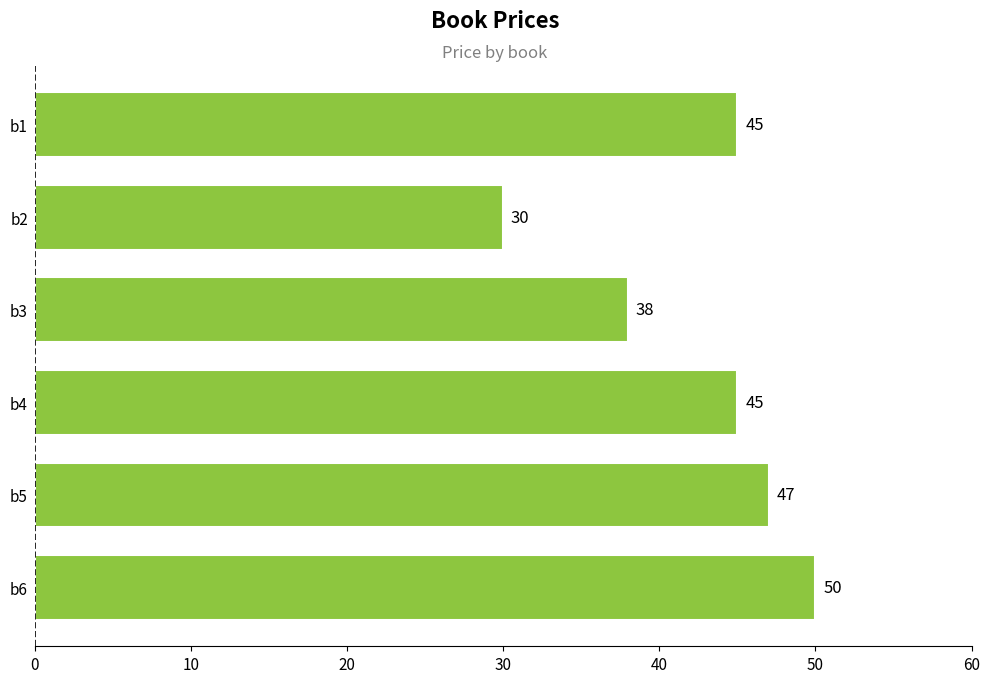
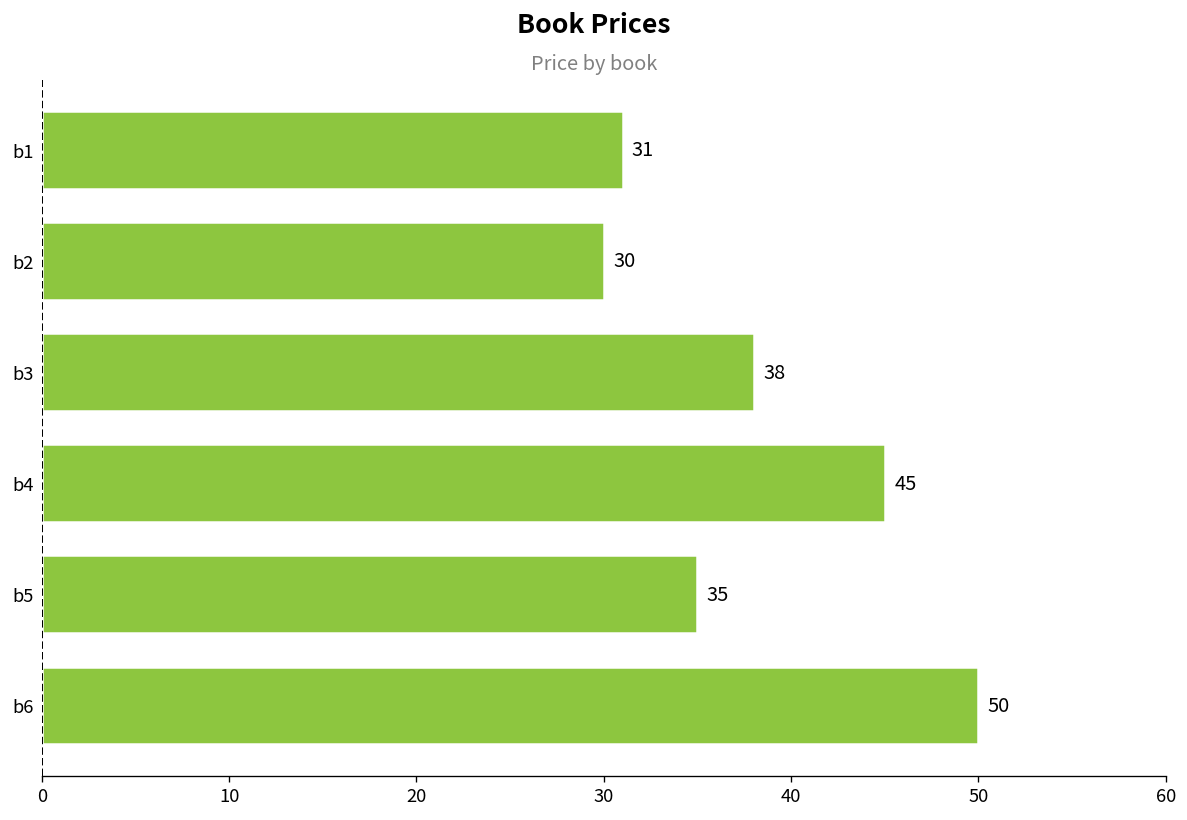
b1: 45 -> 31
b5: 47 -> 35
